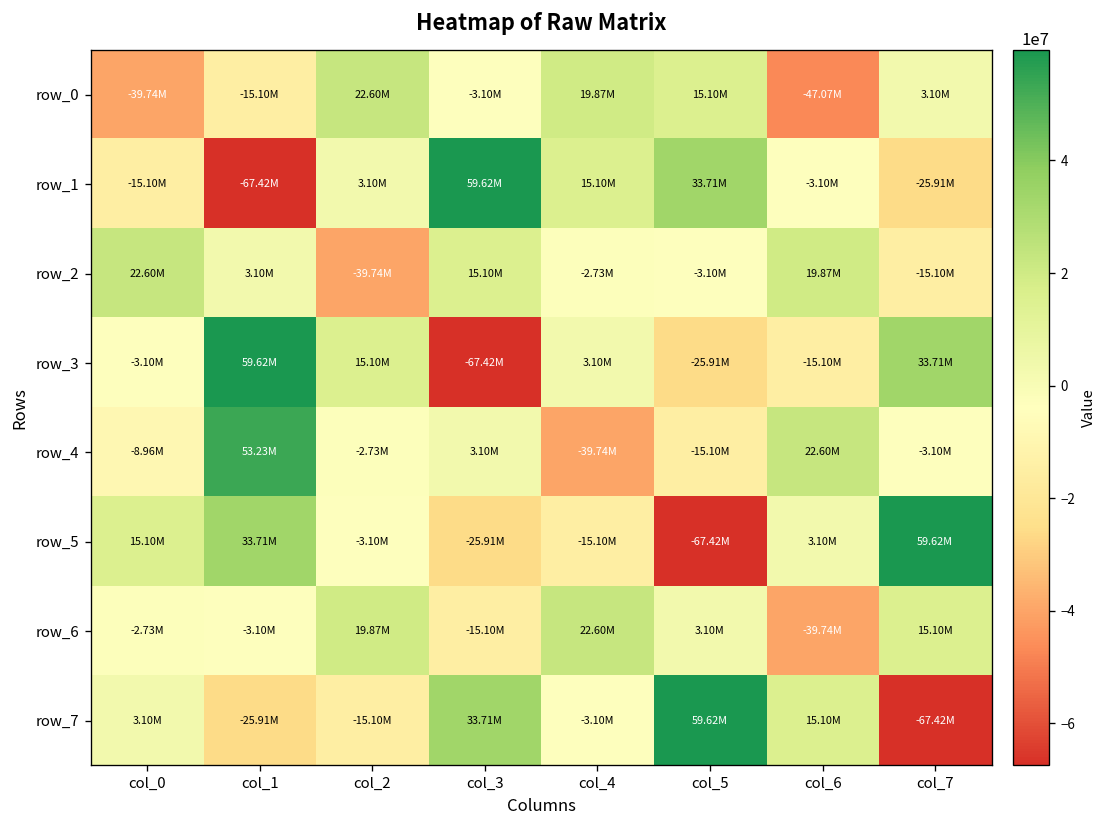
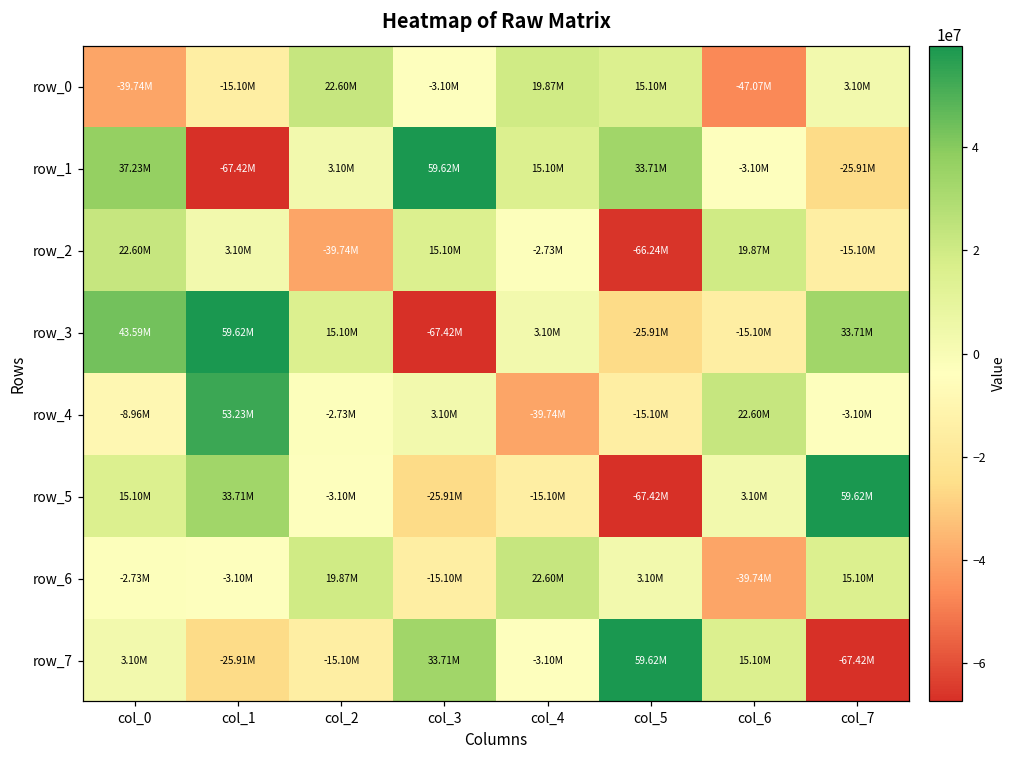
row_1, col_0: -15.10M -> 37.23M
row_2, col_5: -3.10M -> -66.24M
row_3, col_0: -3.10M -> 43.59M
